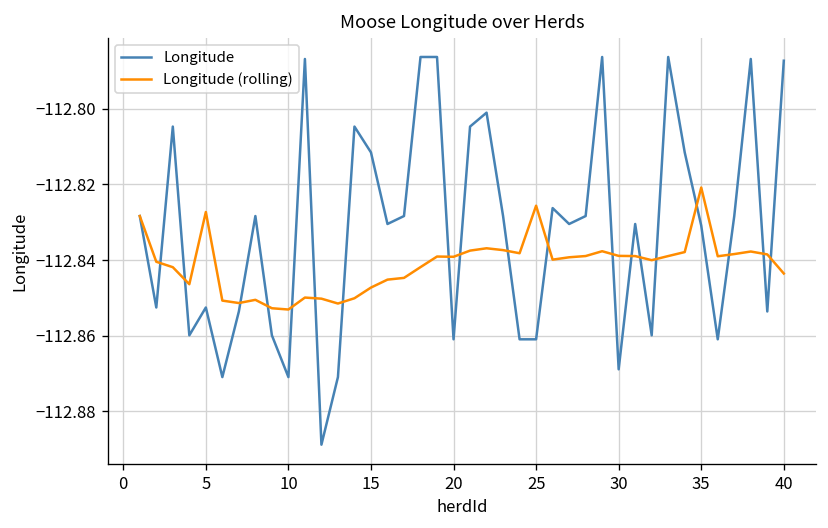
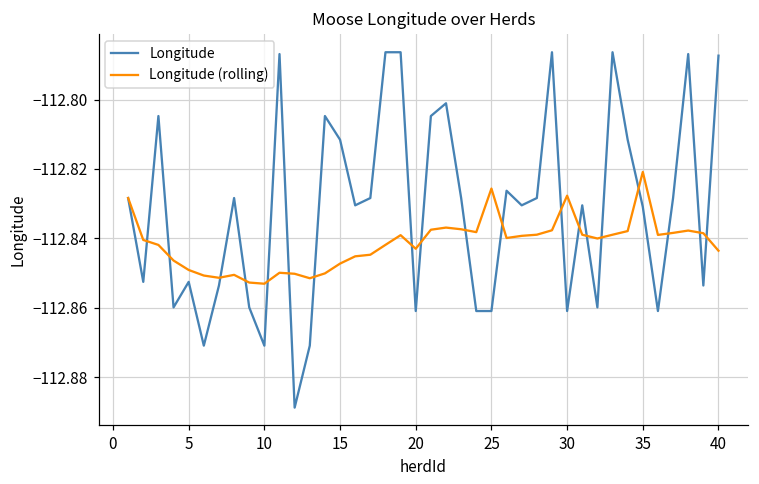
Longitude (rolling), 5: -112.827 -> -112.849
Longitude (rolling), 20: -112.839 -> -112.843
Longitude, 30: -112.869 -> -112.861
Longitude (rolling), 30: -112.839 -> -112.828
